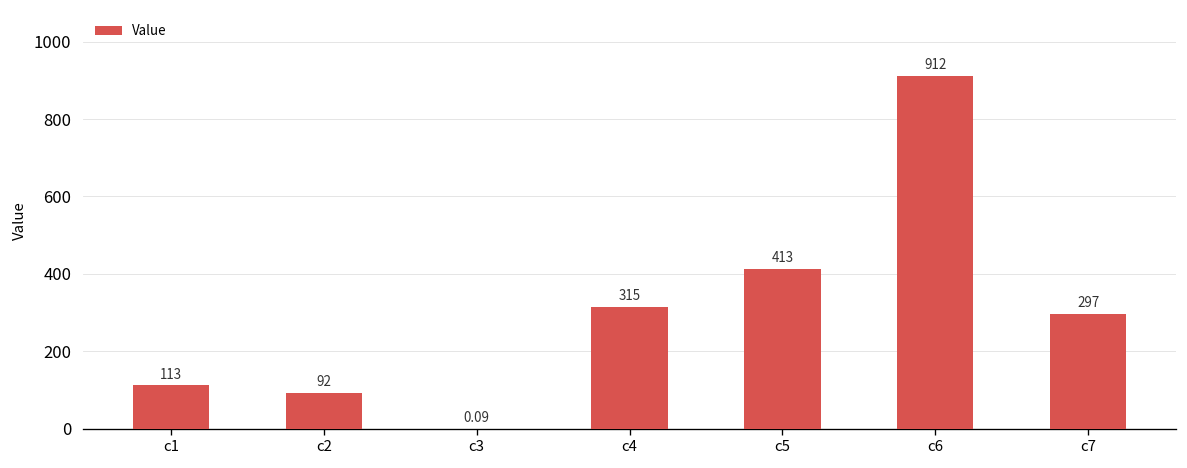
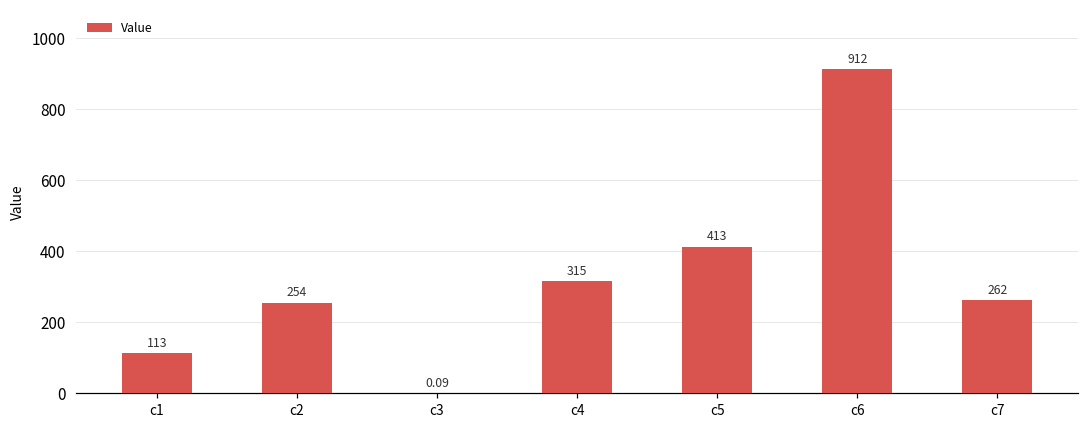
c2: 92 -> 254
c7: 297 -> 262
